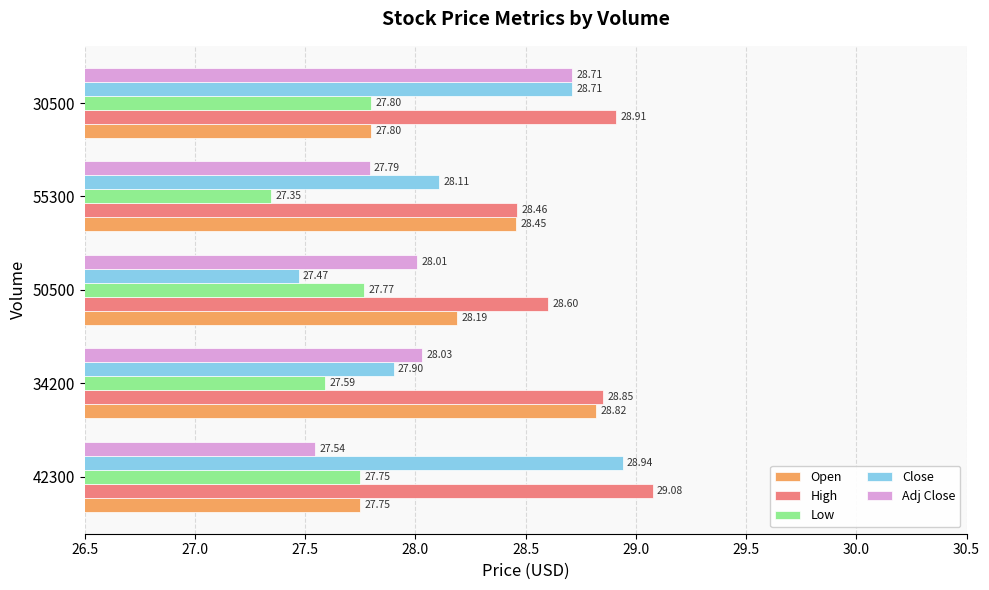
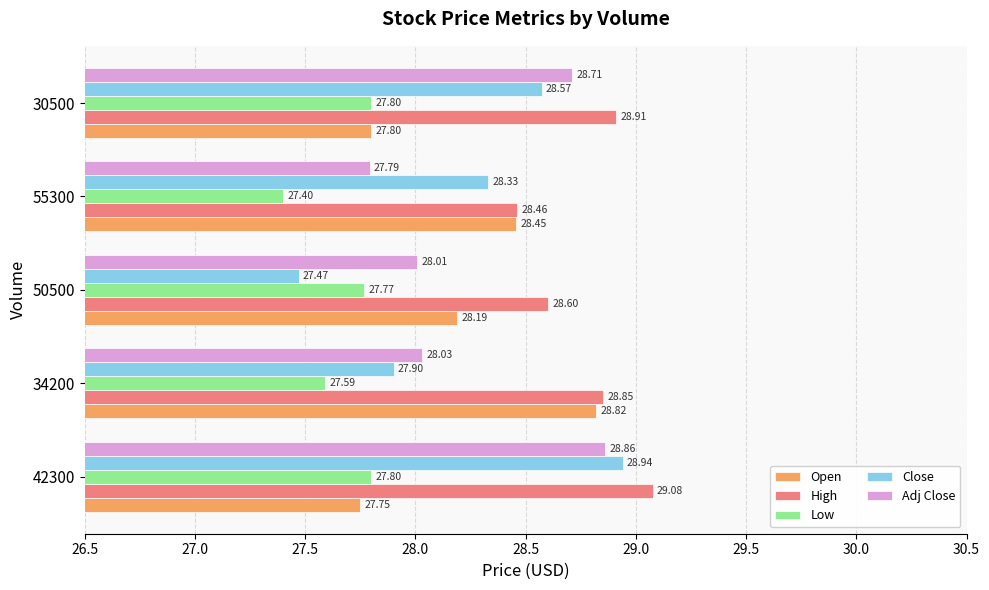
Close, 30500: 28.71 -> 28.57
Close, 55300: 28.11 -> 28.33
Low, 55300: 27.35 -> 27.40
Adj Close, 42300: 27.54 -> 28.86
Low, 42300: 27.75 -> 27.80
